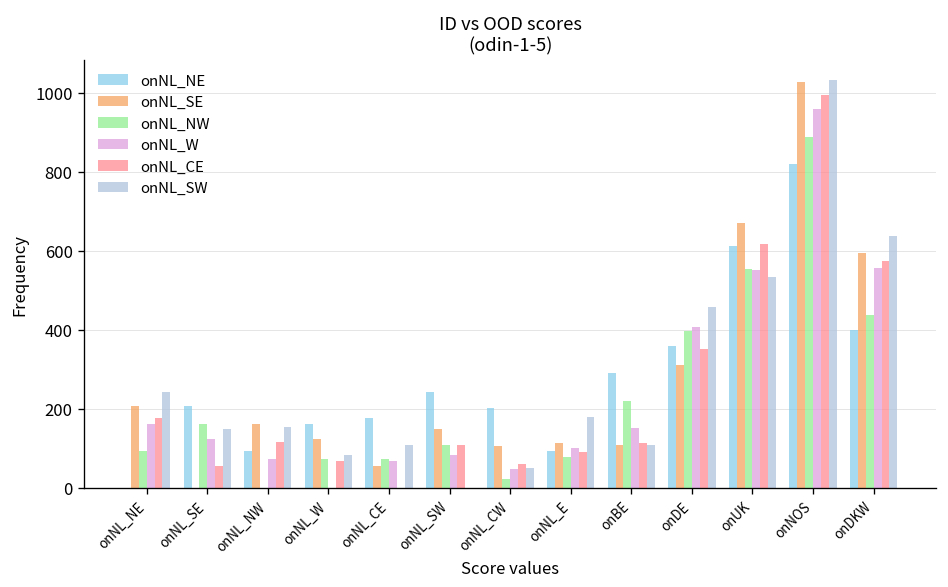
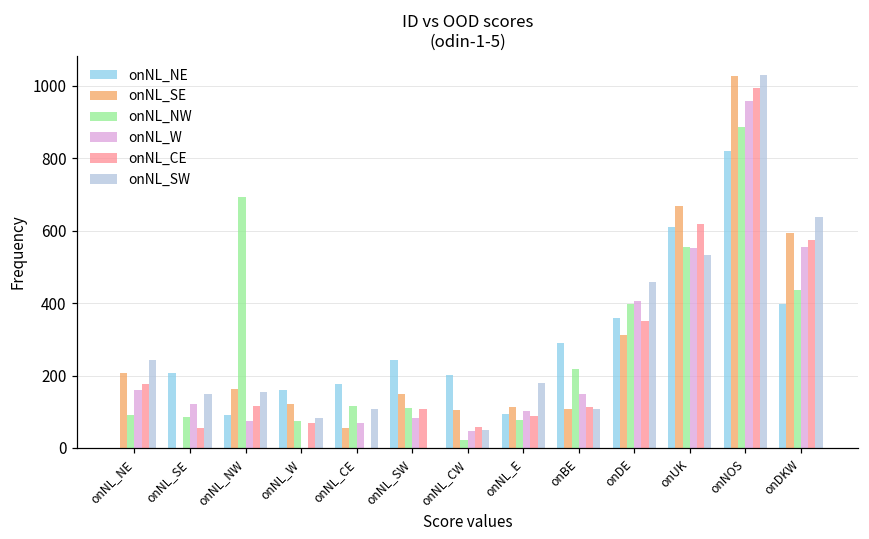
onNL_NW, onNL_SE: 160 -> 80
onNL_NW, onNL_NW: 0 -> 690
onNL_NW, onNL_CE: 70 -> 120
